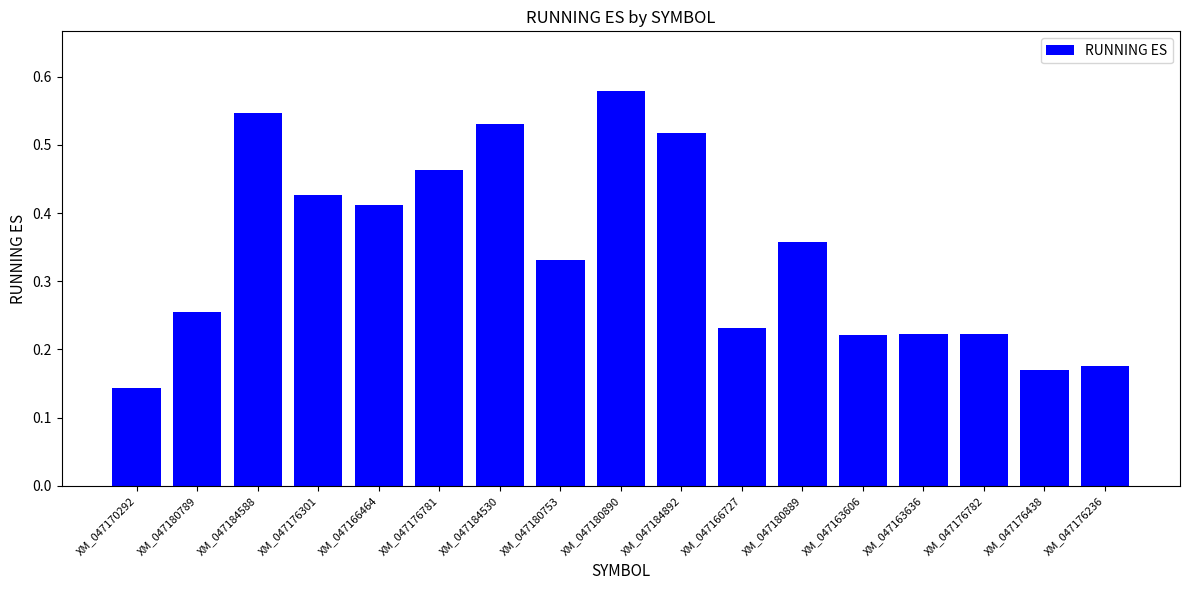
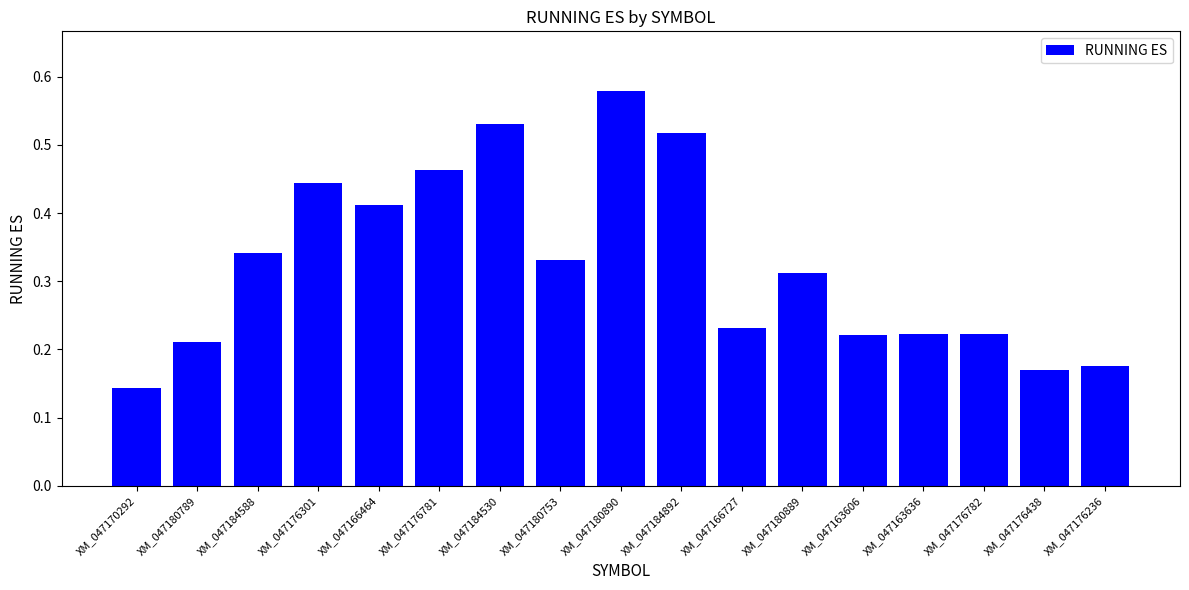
XM_047180789: 0.26 -> 0.21
XM_047184588: 0.55 -> 0.34
XM_047176301: 0.43 -> 0.44
XM_047180889: 0.36 -> 0.31
